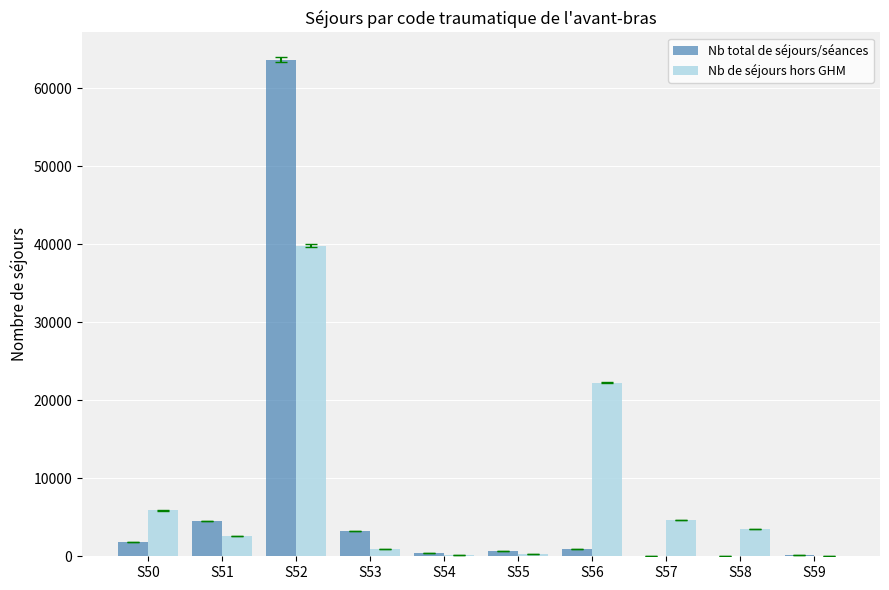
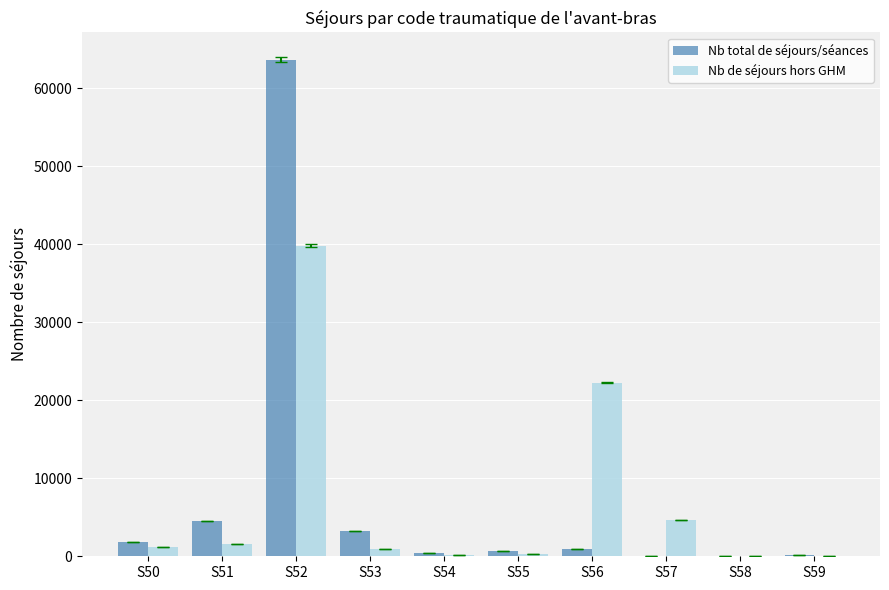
Nb de séjours hors GHM, S50: 6000 -> 1000
Nb de séjours hors GHM, S51: 3000 -> 2000
Nb de séjours hors GHM, S58: 4000 -> 0
